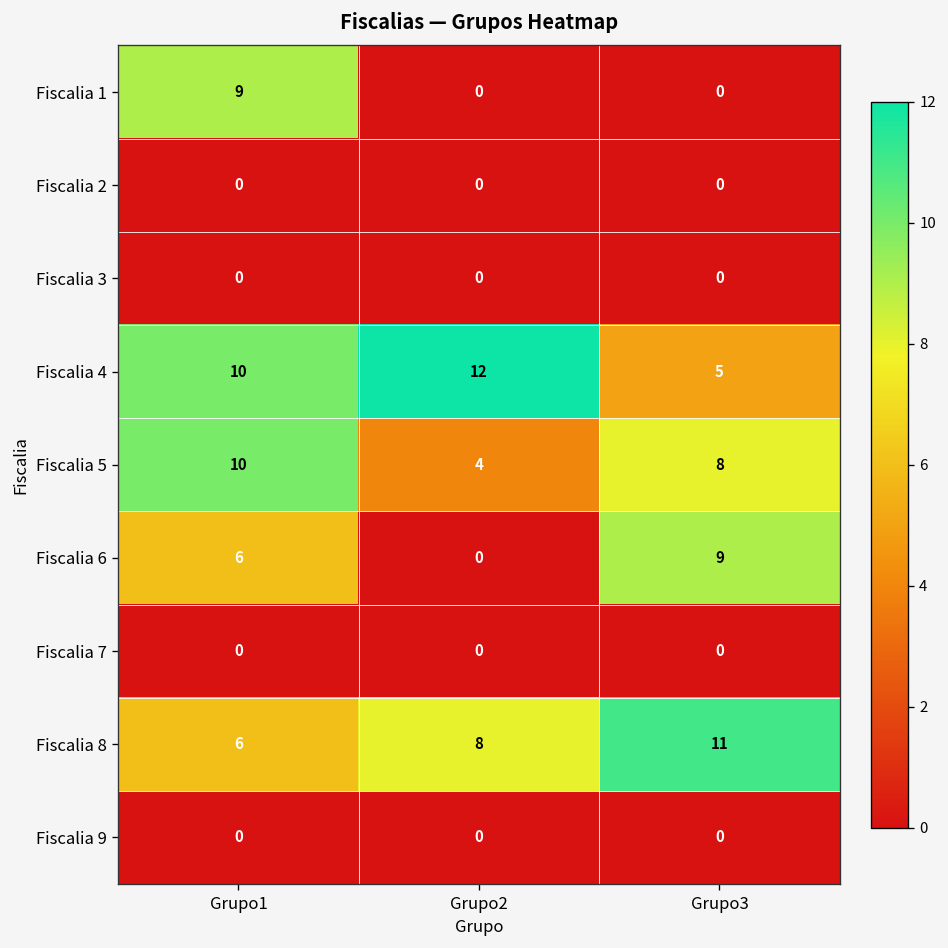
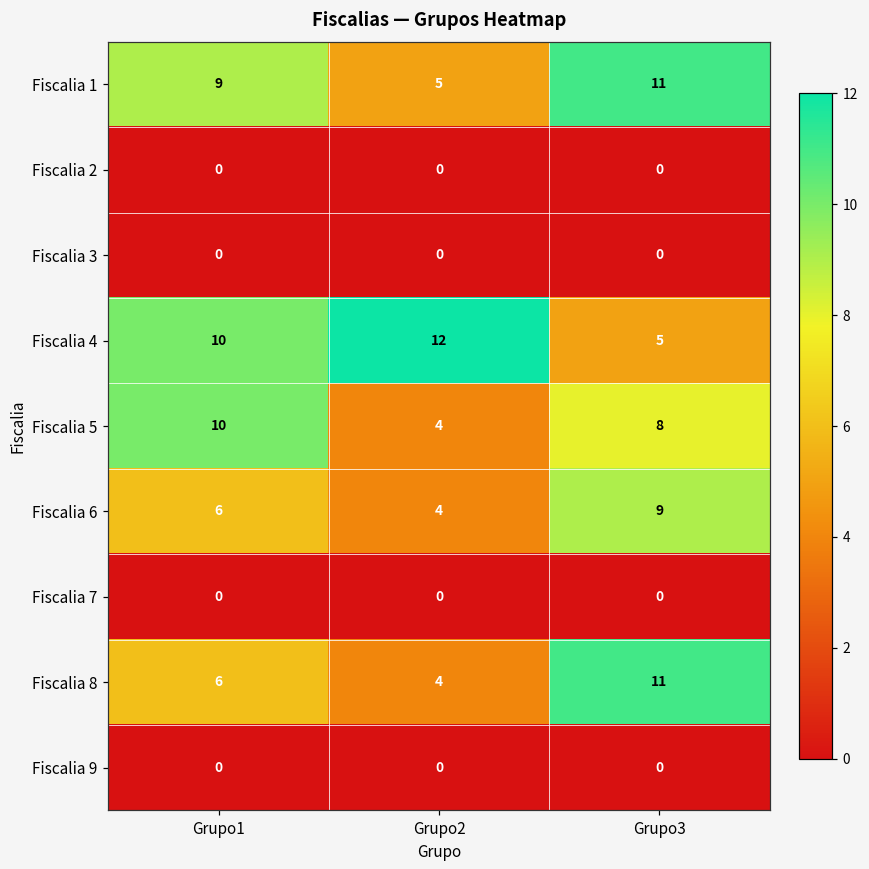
Fiscalia 1, Grupo2: 0 -> 5
Fiscalia 1, Grupo3: 0 -> 11
Fiscalia 6, Grupo2: 0 -> 4
Fiscalia 8, Grupo2: 8 -> 4
